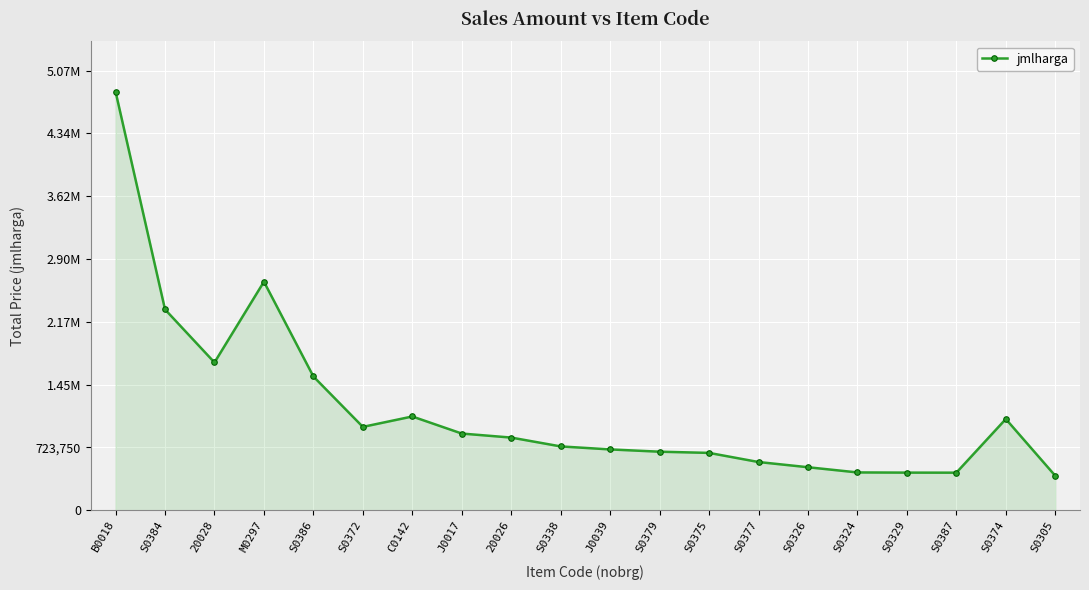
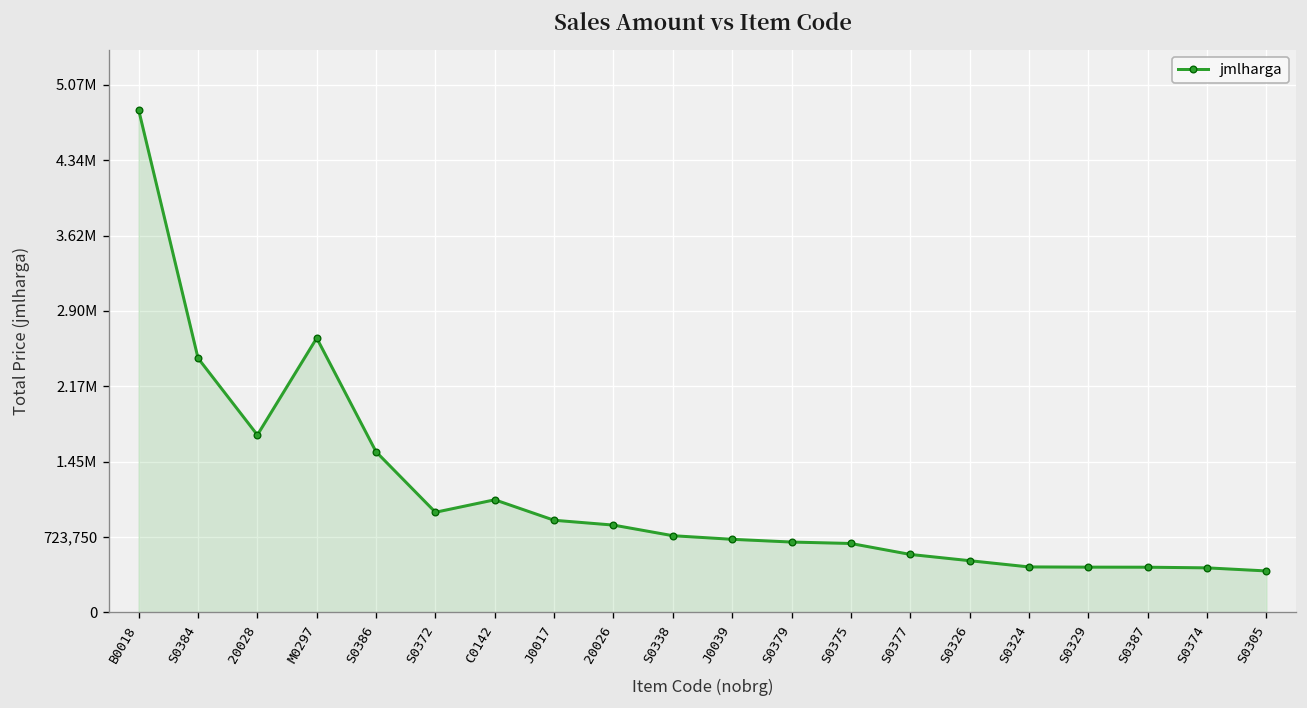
S0384: 2,300,000 -> 2,400,000
S0374: 1,100,000 -> 400,000
